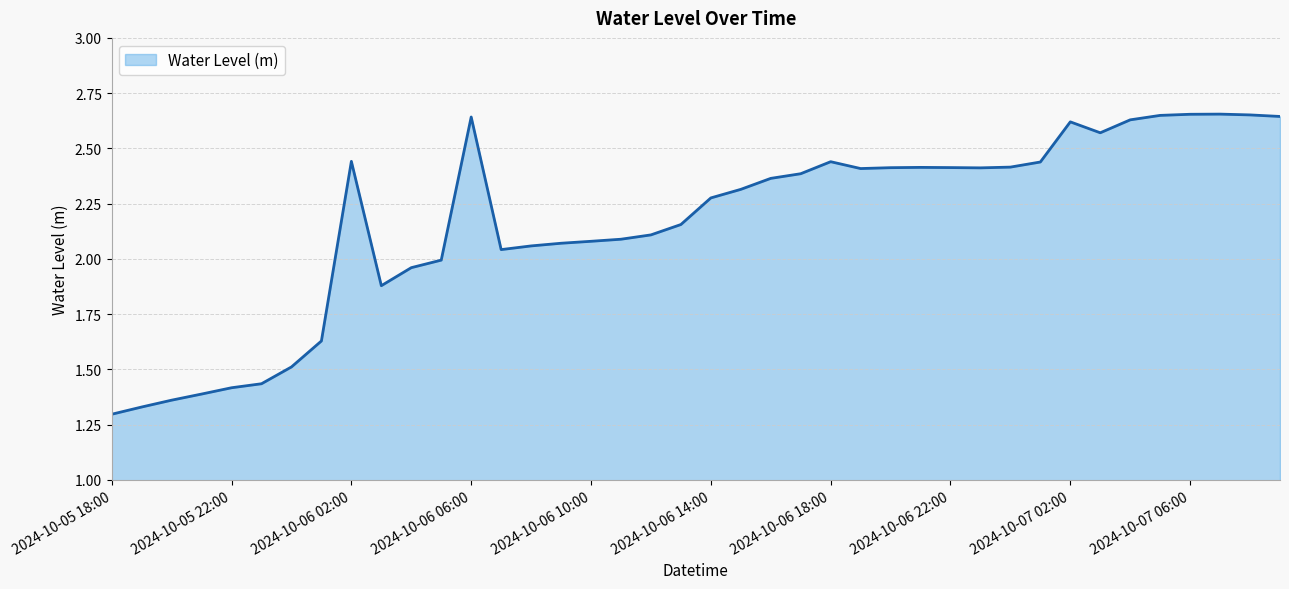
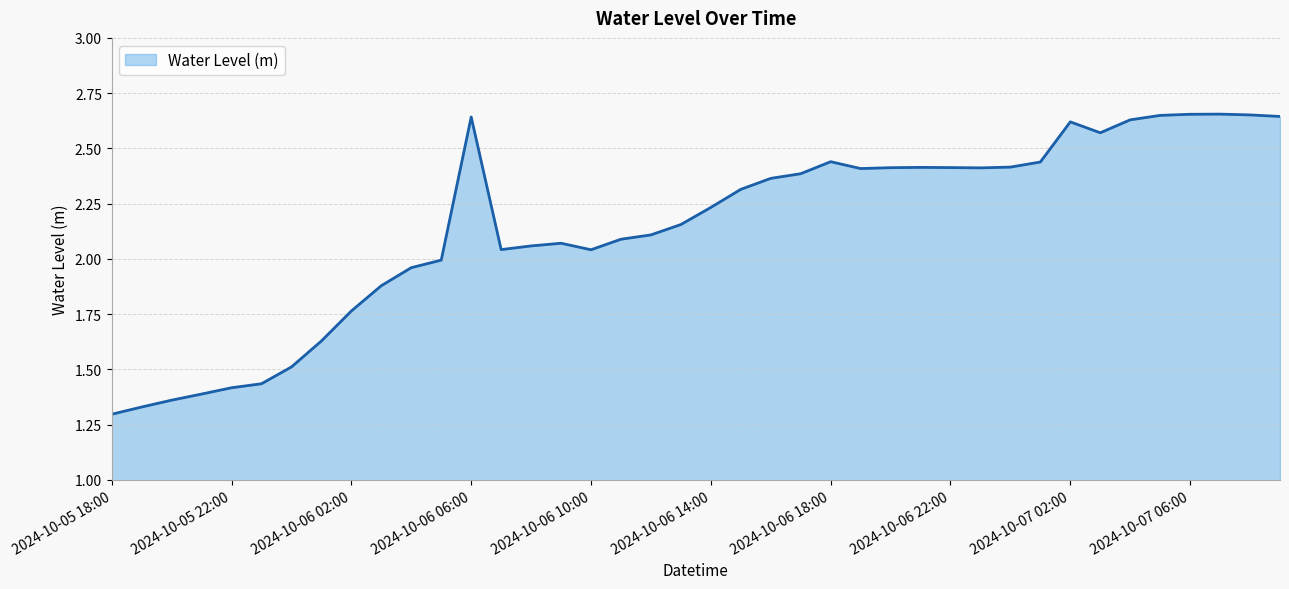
2024-10-06 02:00: 2.44 -> 1.76
2024-10-06 10:00: 2.08 -> 2.04
2024-10-06 14:00: 2.28 -> 2.23
